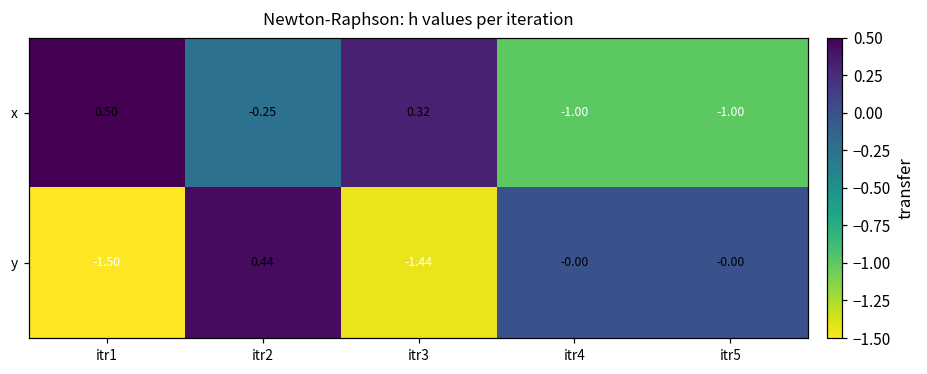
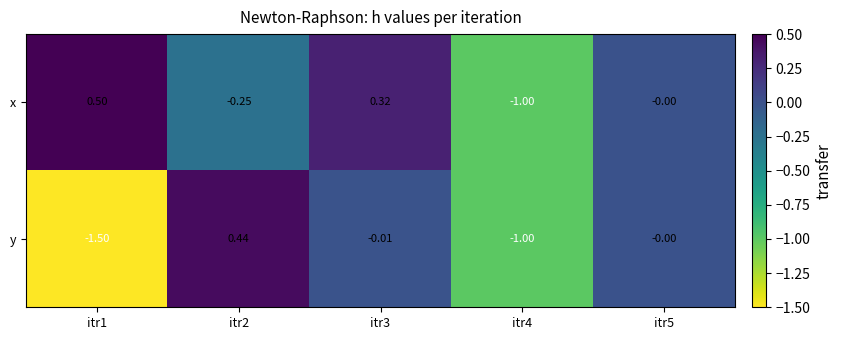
x, itr5: -1.00 -> -0.00
y, itr3: -1.44 -> -0.01
y, itr4: -0.00 -> -1.00
